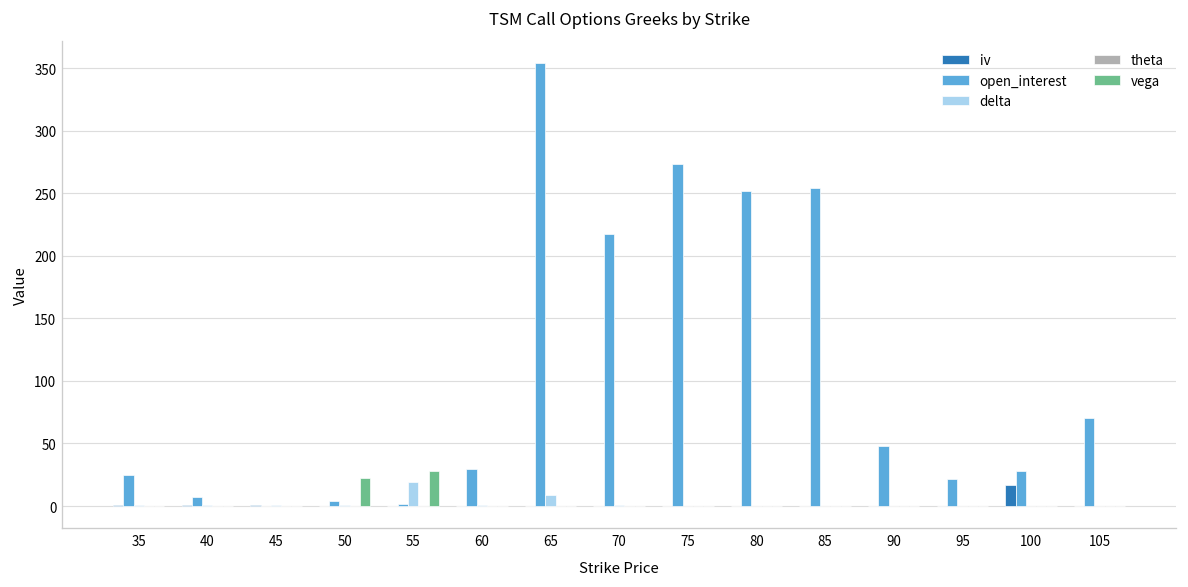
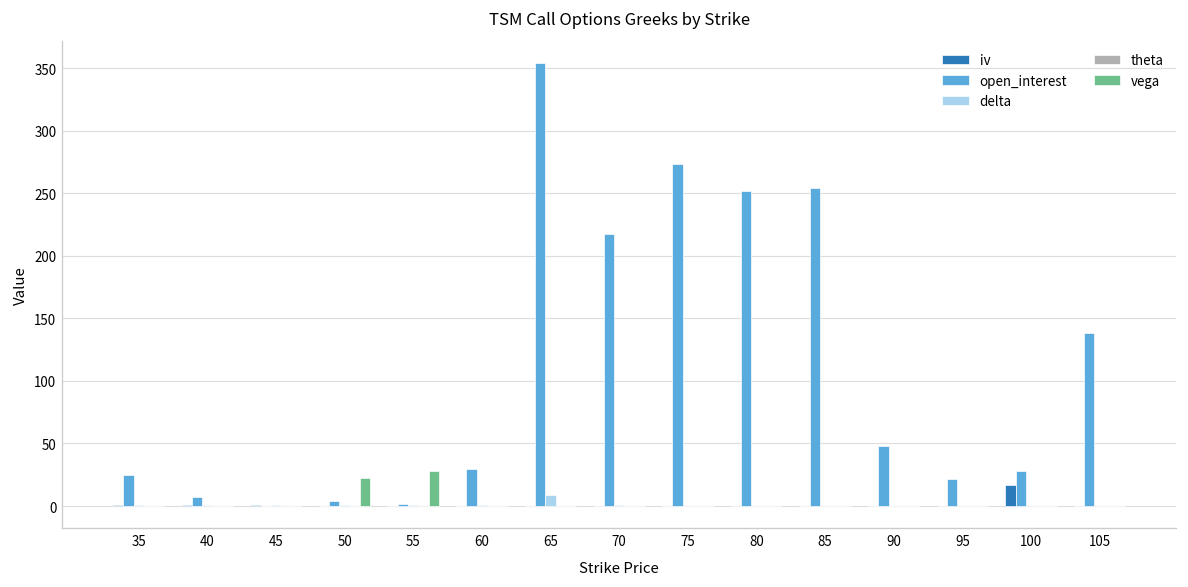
delta, 55: 19 -> 1
open_interest, 105: 70 -> 138
